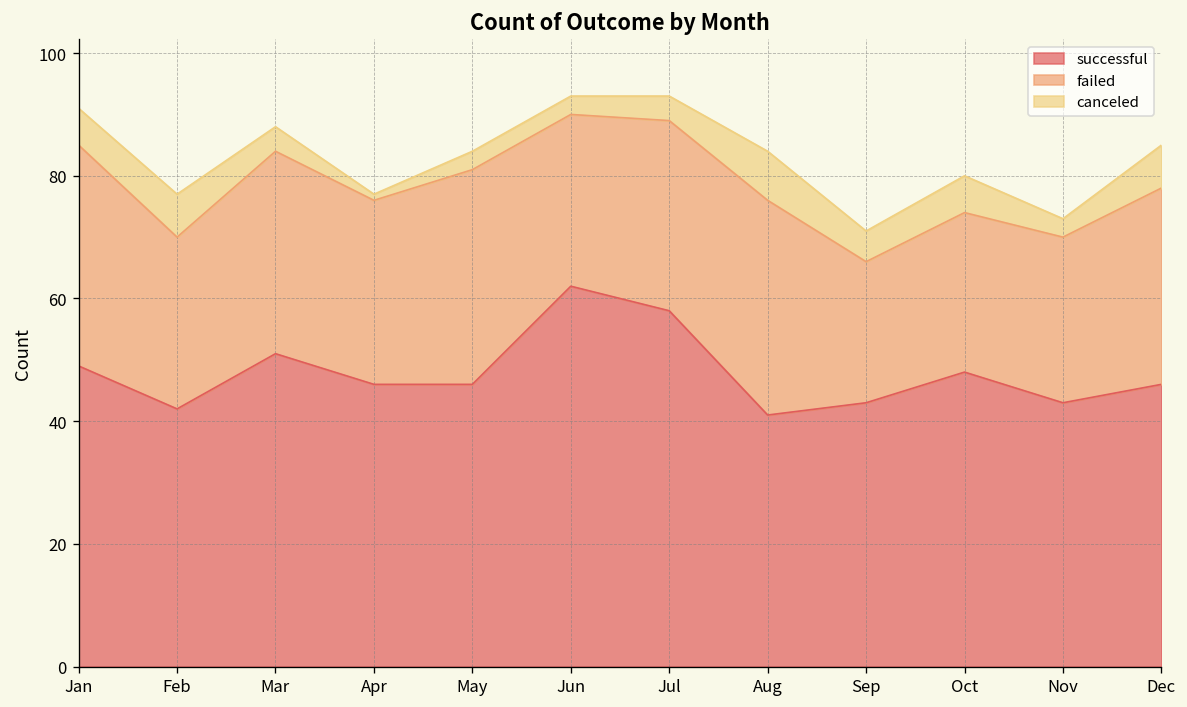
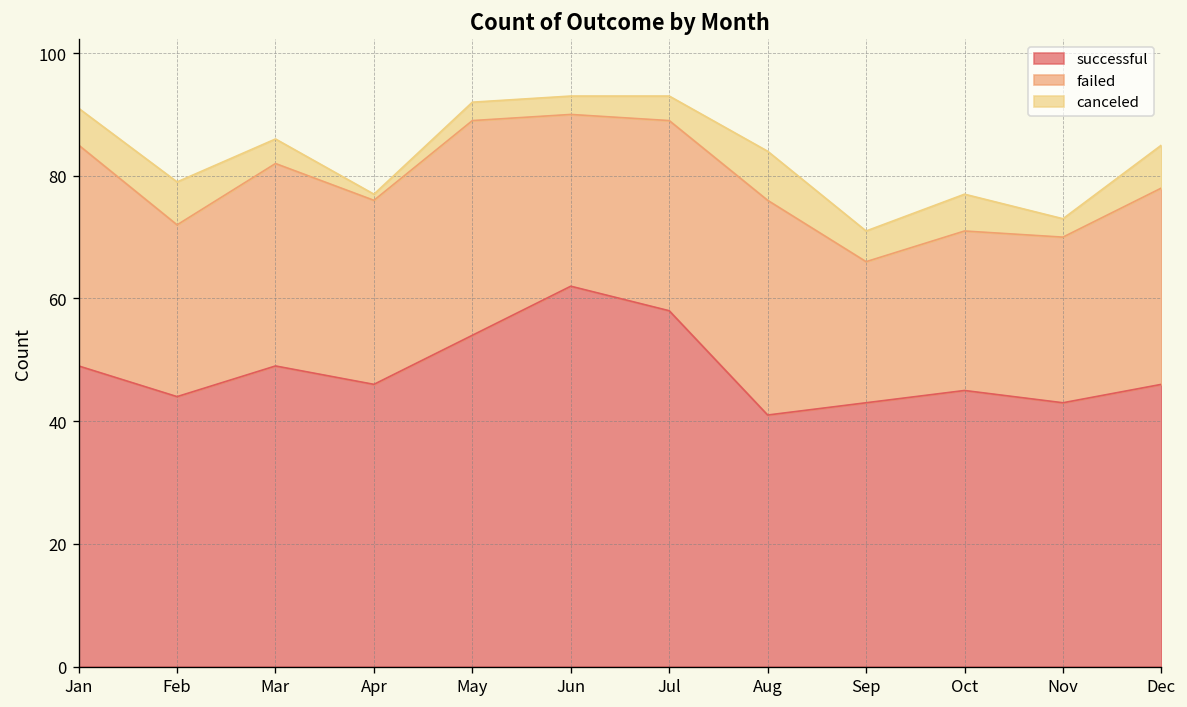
successful, Feb: 42 -> 44
successful, Mar: 51 -> 49
successful, May: 46 -> 54
successful, Oct: 48 -> 45
